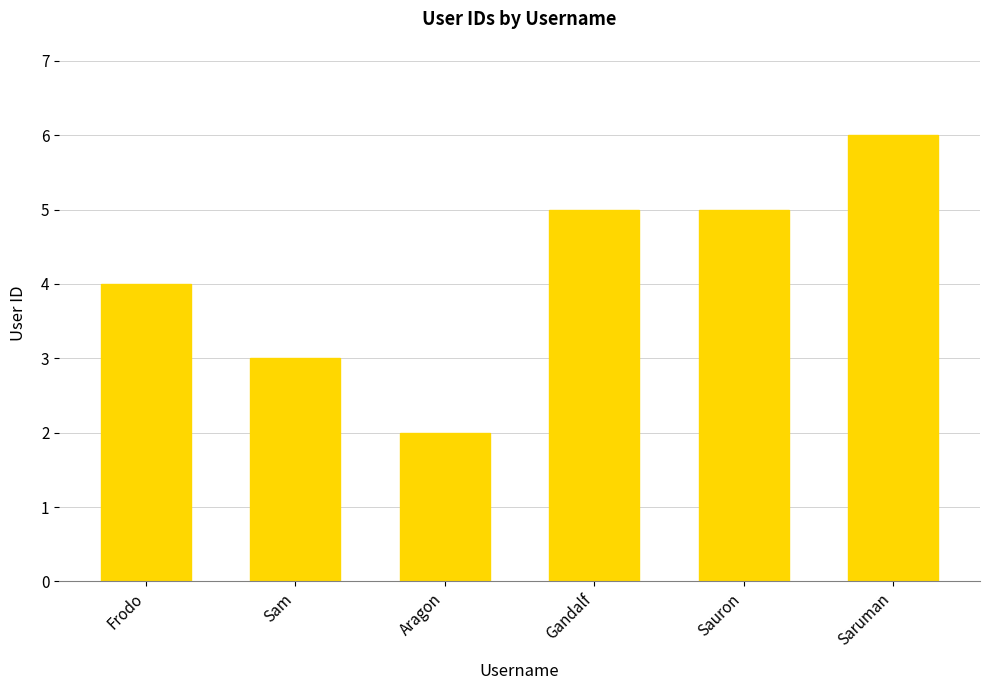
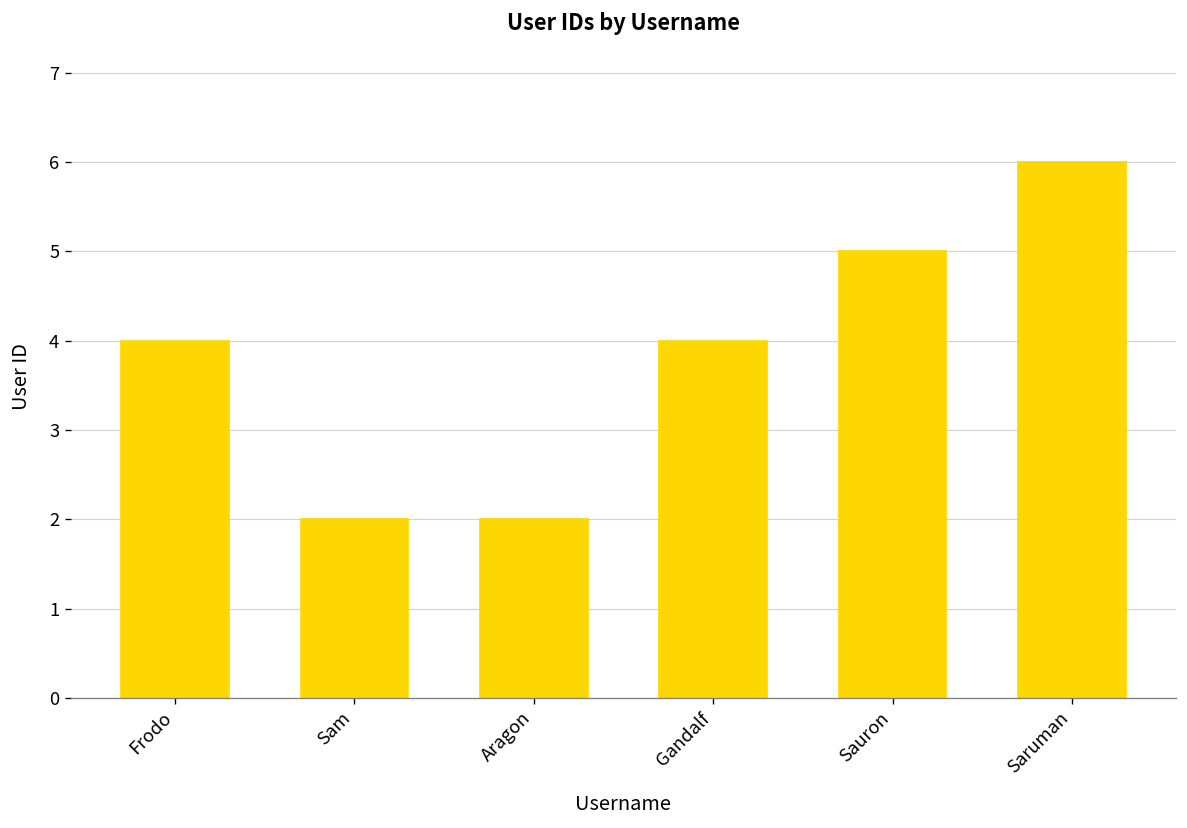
Sam: 3 -> 2
Gandalf: 5 -> 4
